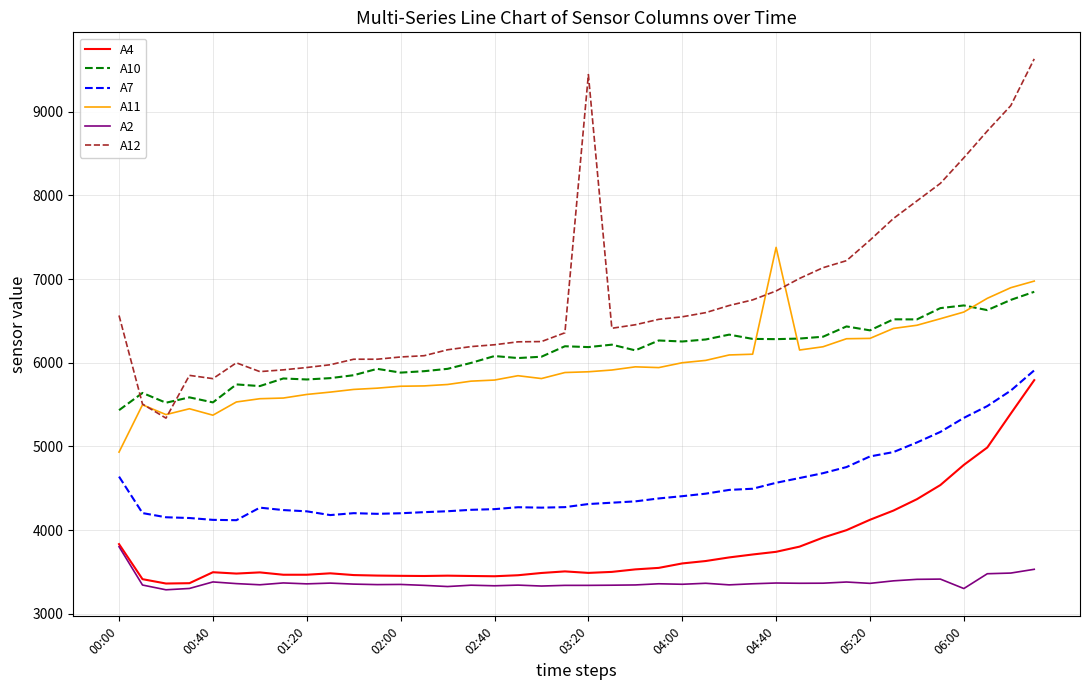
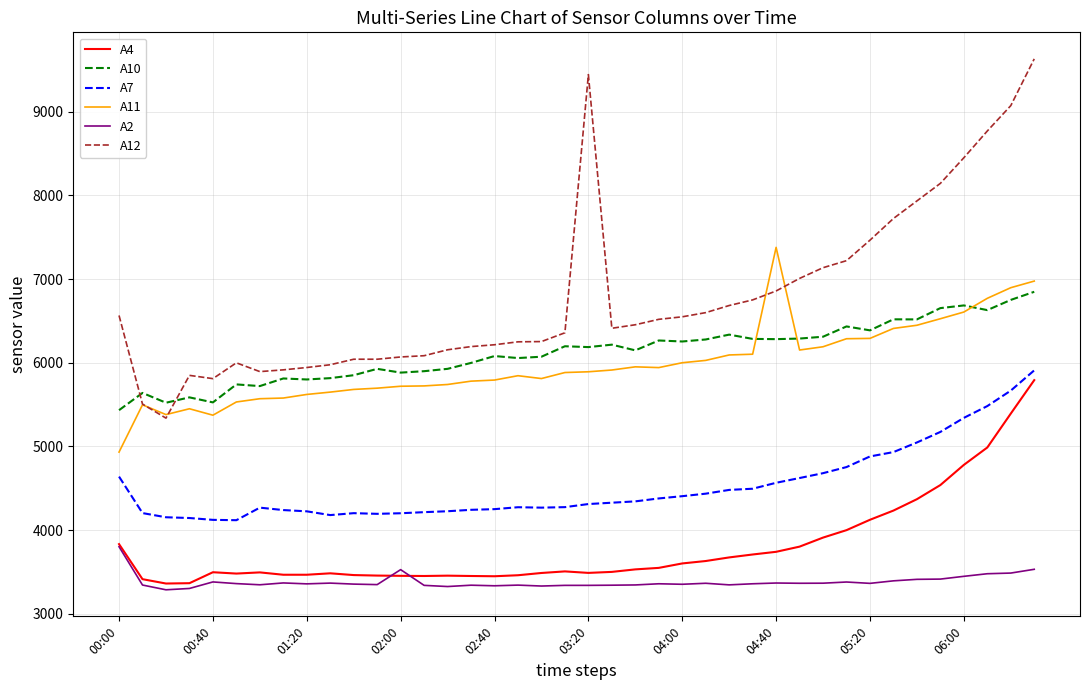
A2, 02:00: 3400 -> 3500
A2, 06:00: 3300 -> 3400
